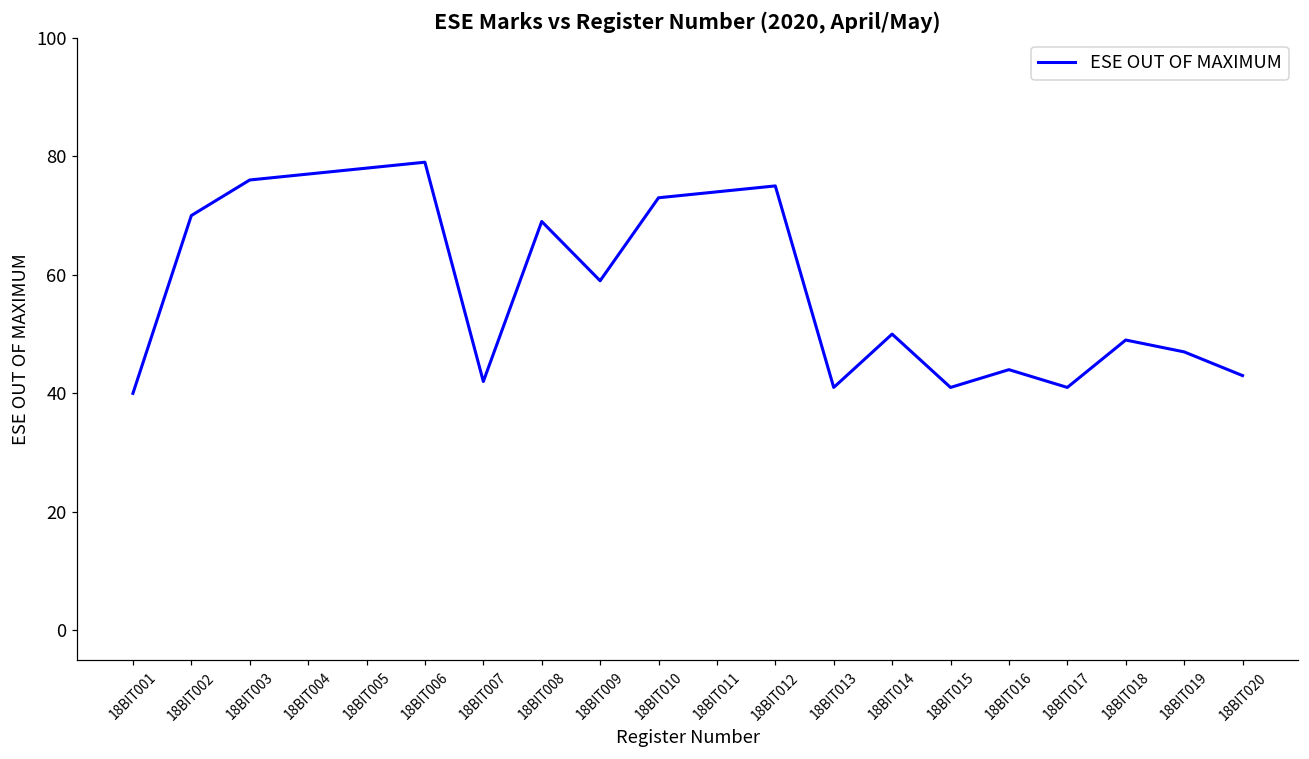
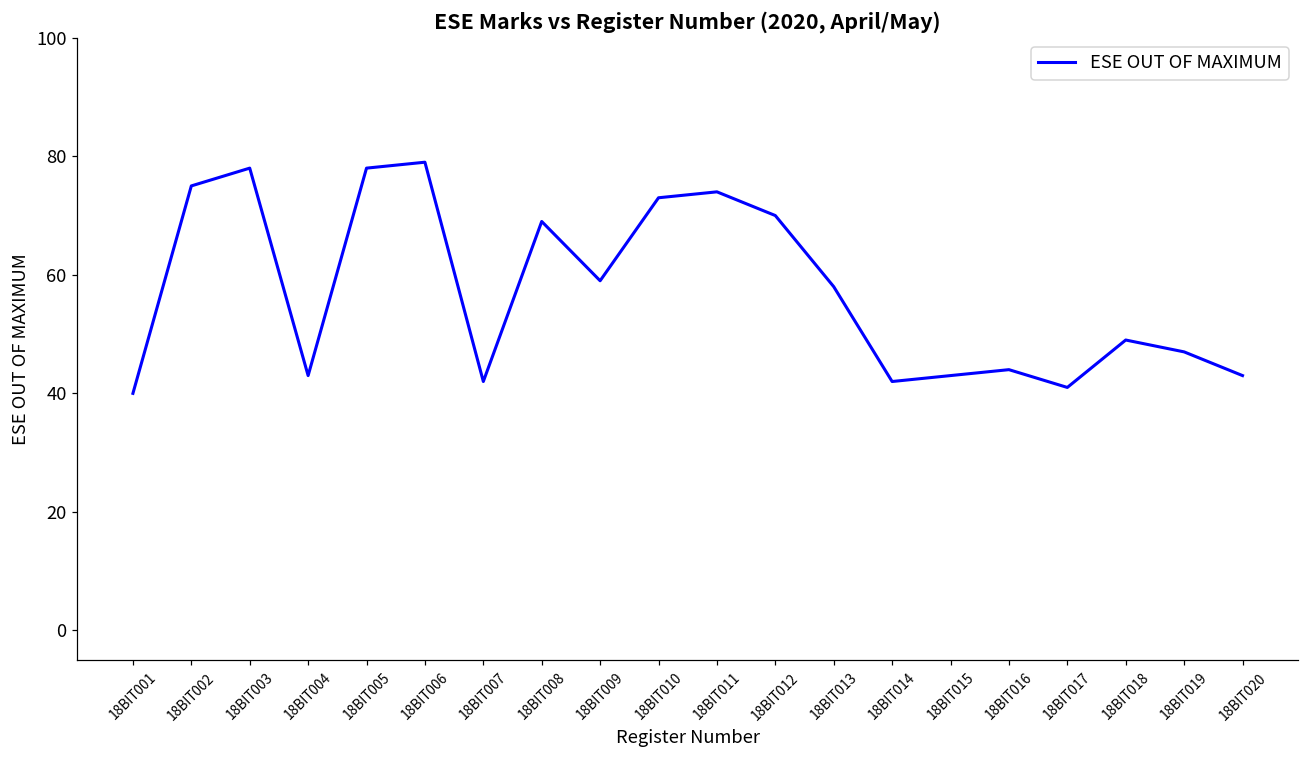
18BIT002: 70 -> 75
18BIT003: 76 -> 78
18BIT004: 77 -> 43
18BIT012: 75 -> 70
18BIT013: 41 -> 58
18BIT014: 50 -> 42
18BIT015: 41 -> 43
